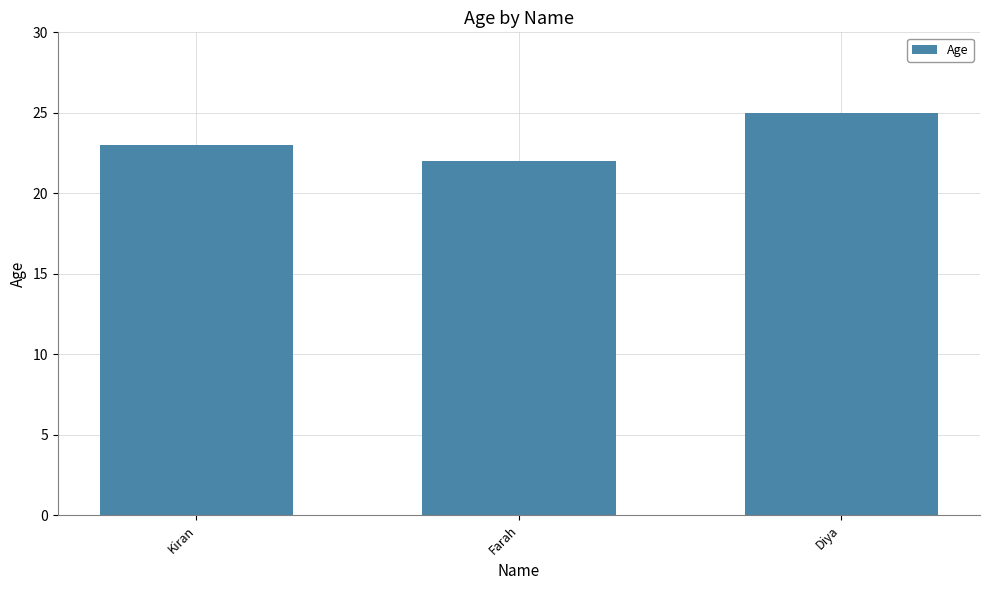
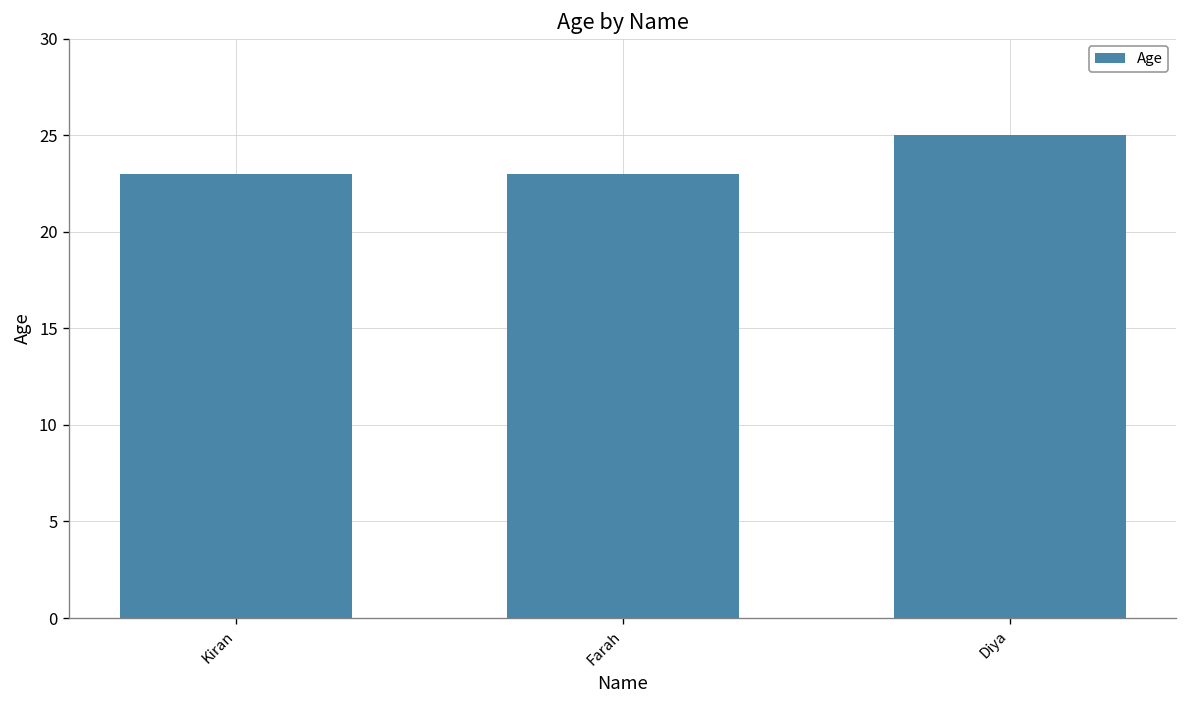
Farah: 22 -> 23
